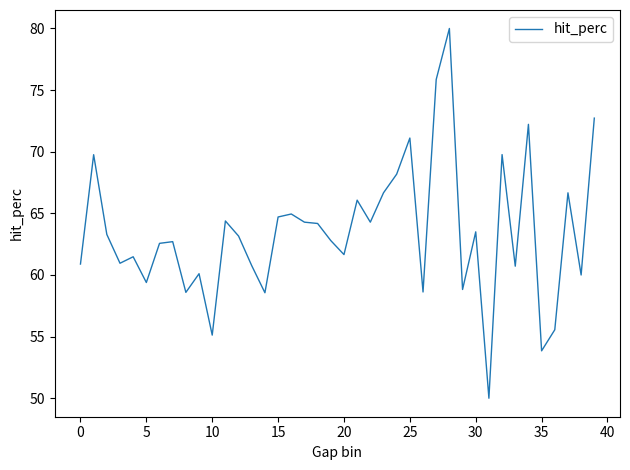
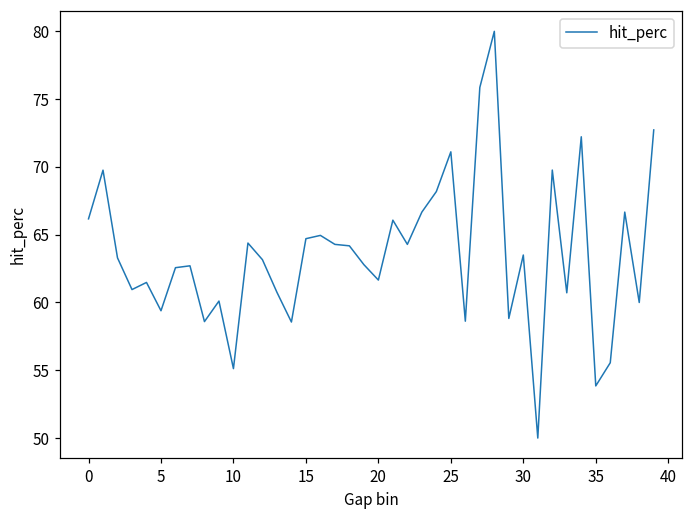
0: 60.9 -> 66.2
